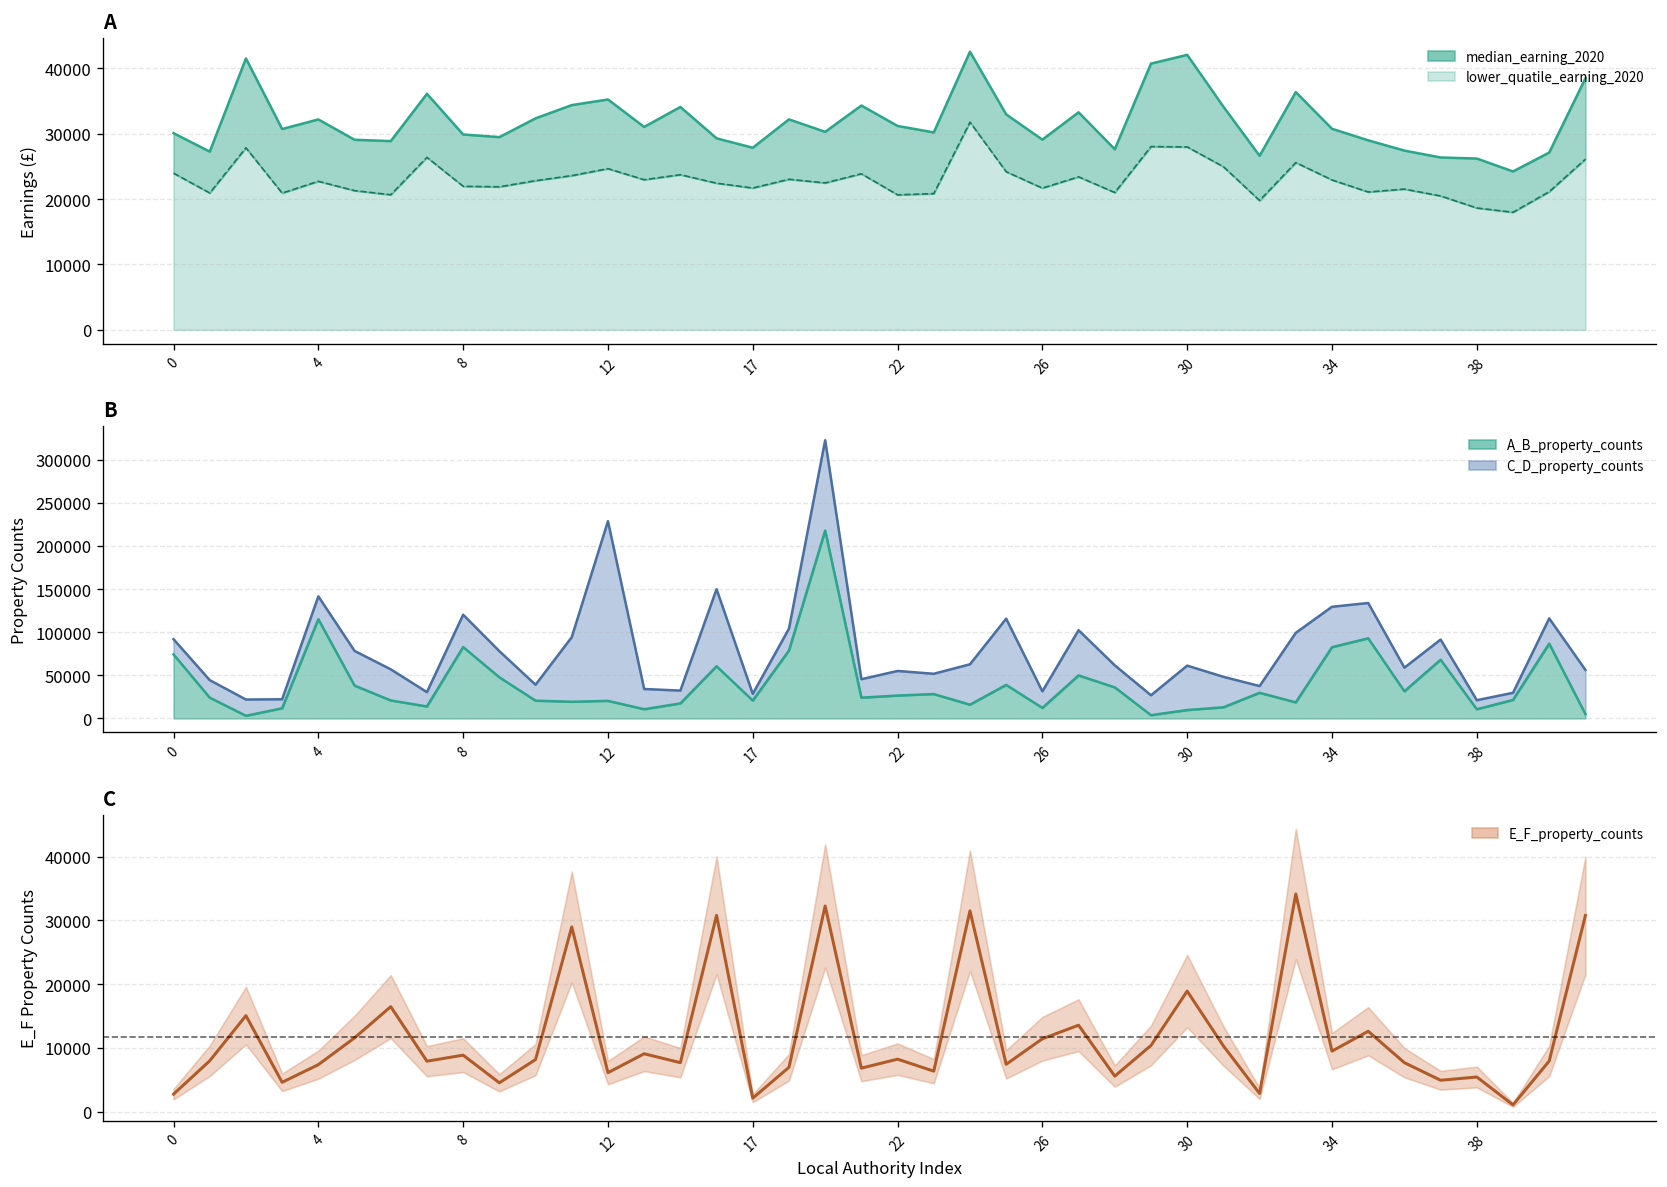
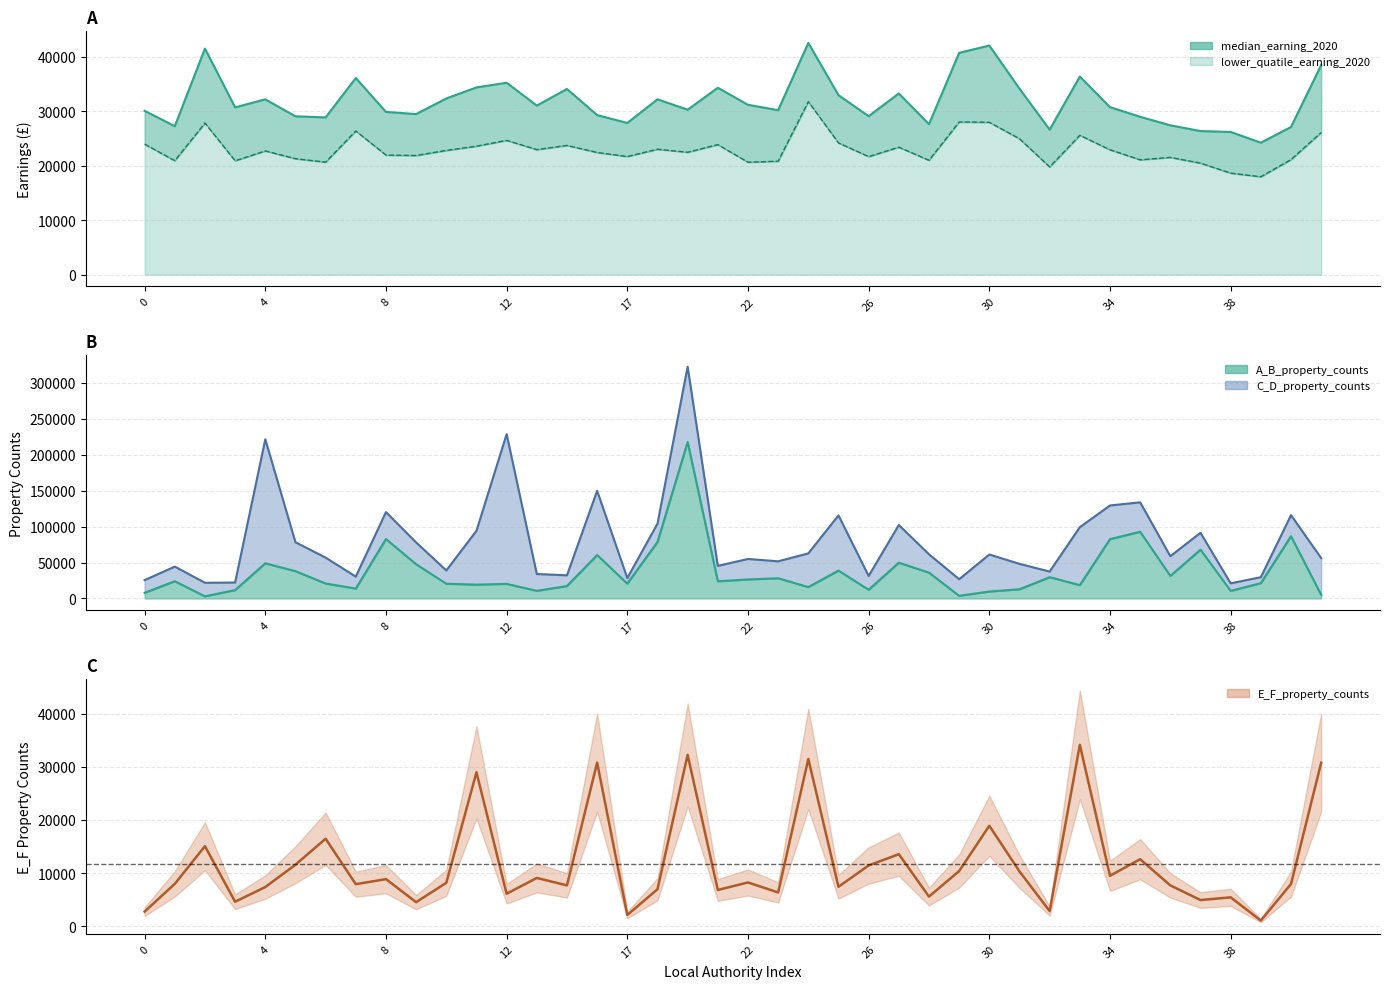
B, A_B_property_counts, 0: 70000 -> 10000
B, A_B_property_counts, 4: 120000 -> 50000
B, C_D_property_counts, 4: 30000 -> 170000
